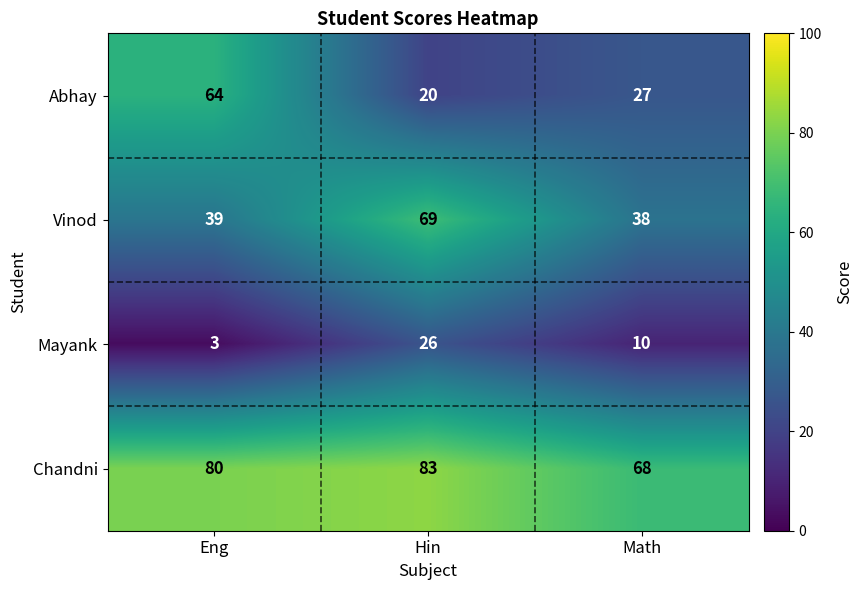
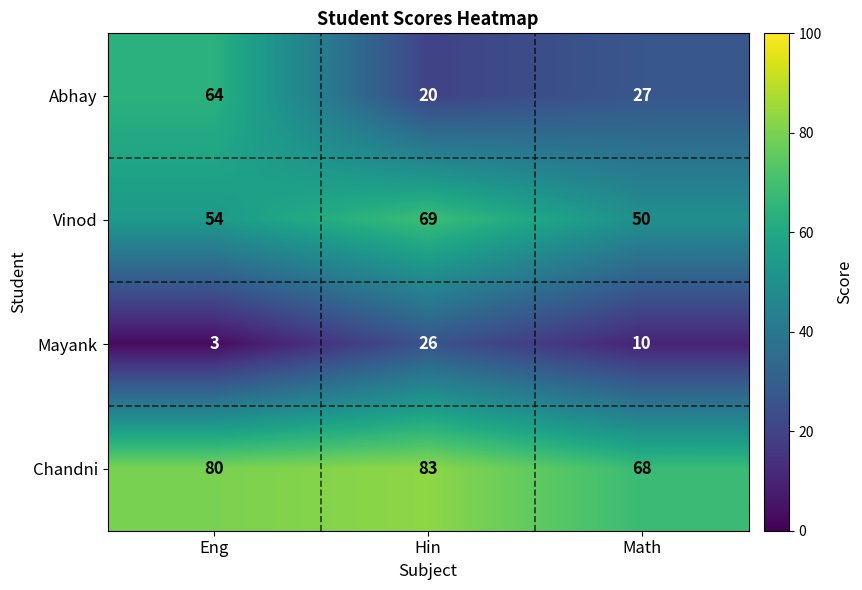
Vinod, Eng: 39 -> 54
Vinod, Math: 38 -> 50
